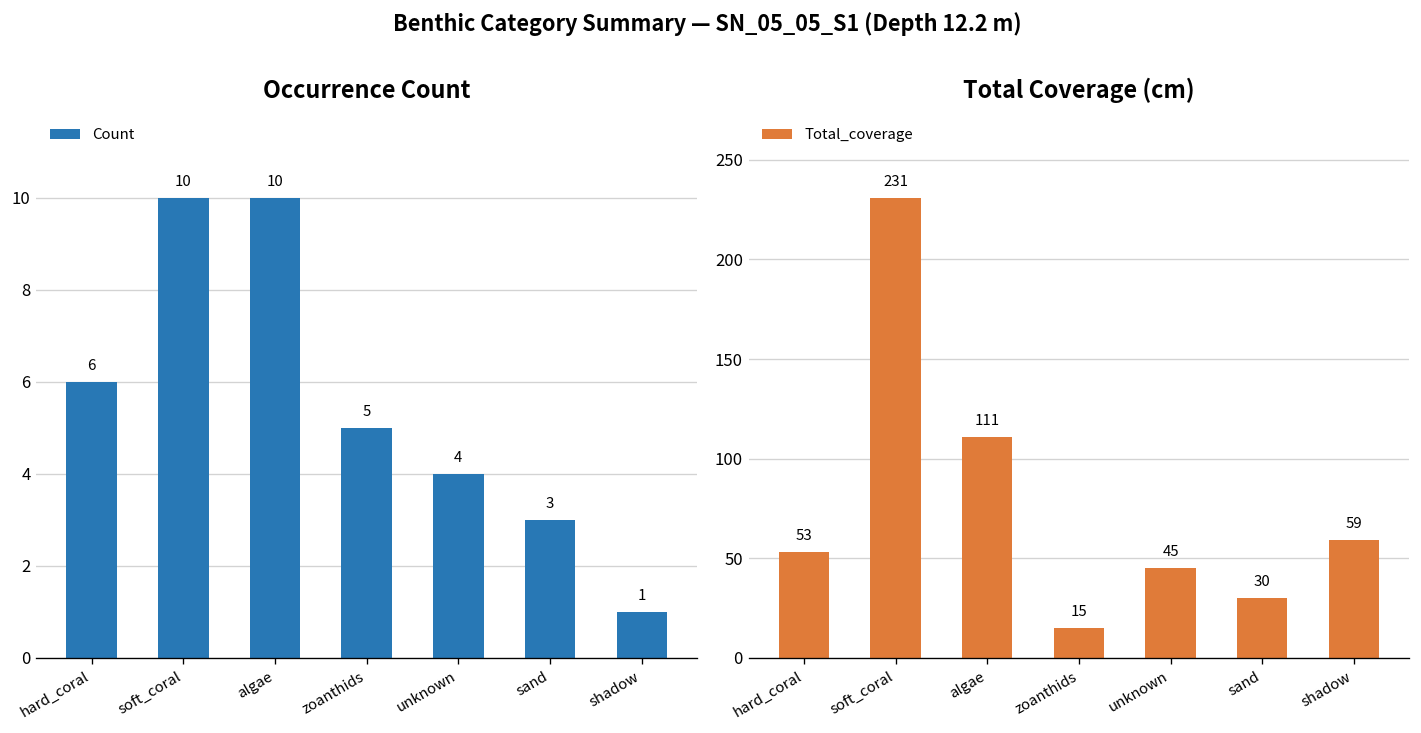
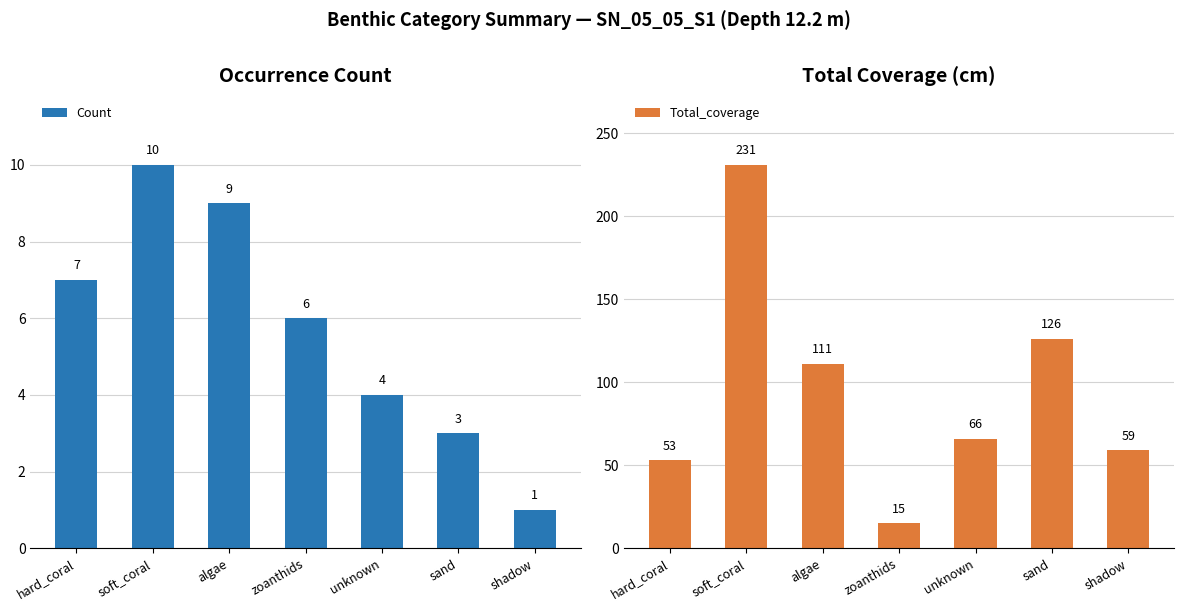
Occurrence Count, hard_coral: 6 -> 7
Occurrence Count, algae: 10 -> 9
Occurrence Count, zoanthids: 5 -> 6
Total Coverage (cm), unknown: 45 -> 66
Total Coverage (cm), sand: 30 -> 126
